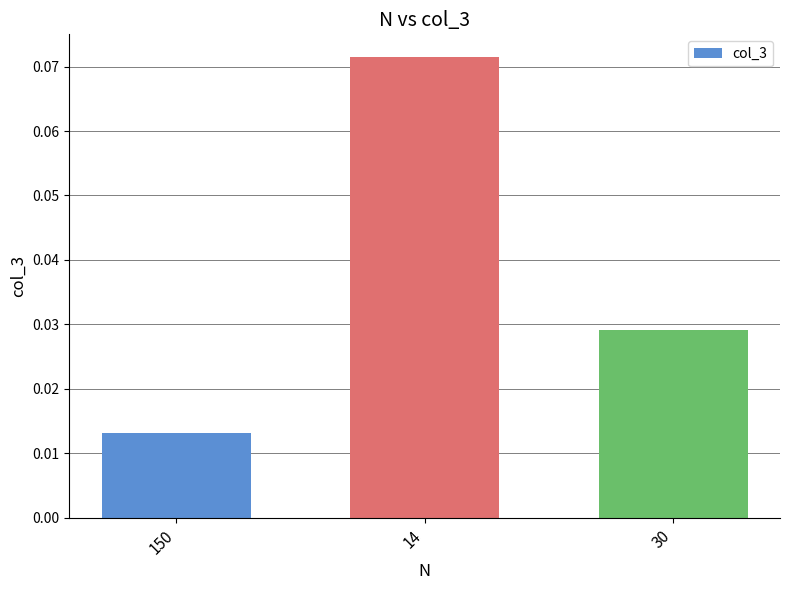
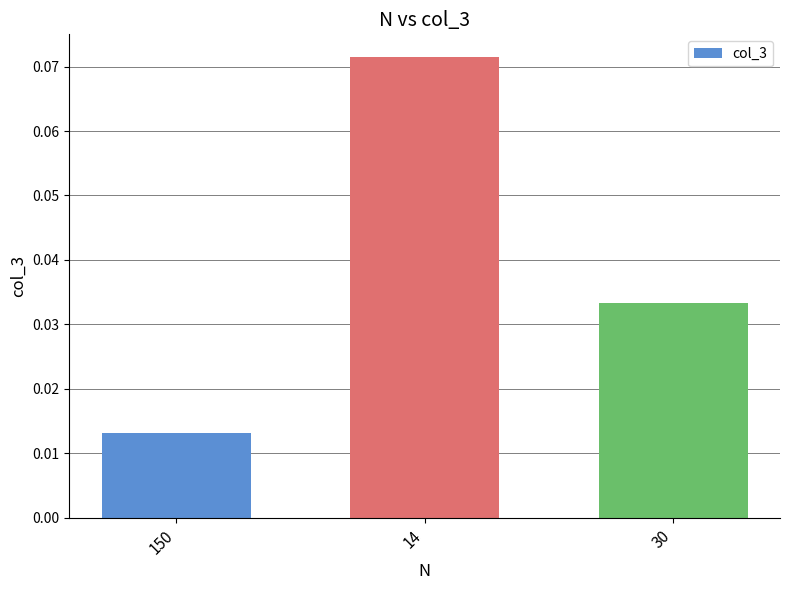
30: 0.029 -> 0.033
